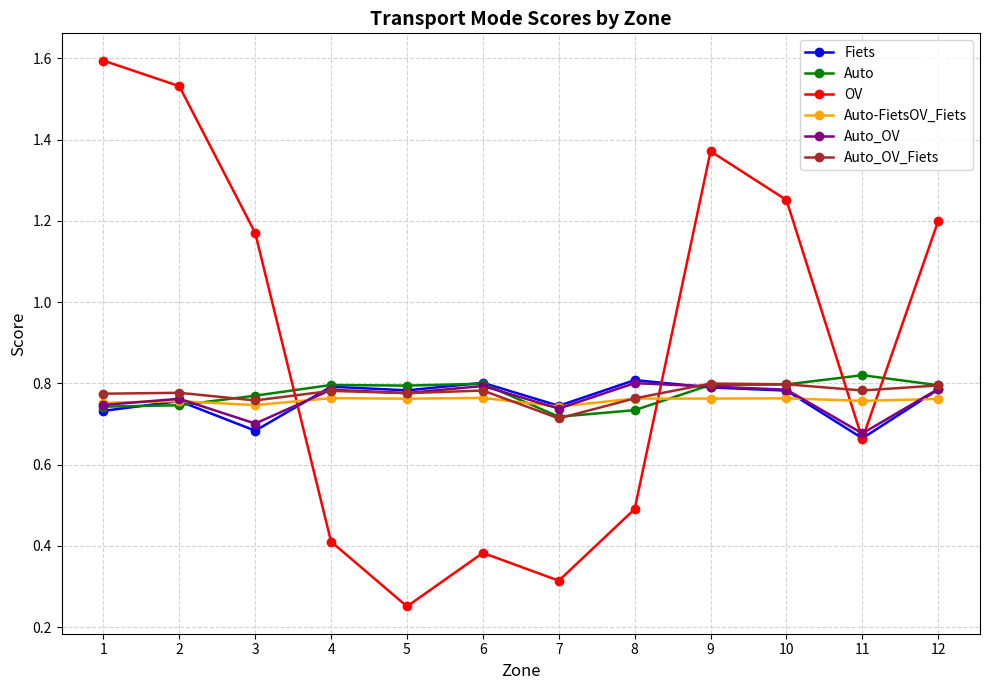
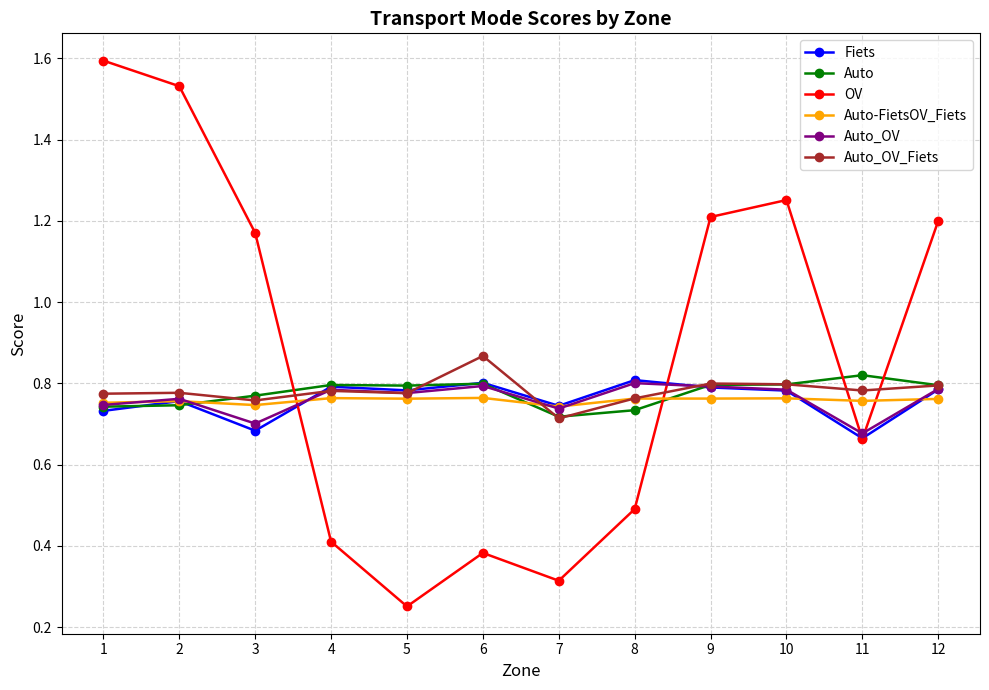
Auto_OV_Fiets, 6: 0.78 -> 0.87
OV, 9: 1.37 -> 1.21
